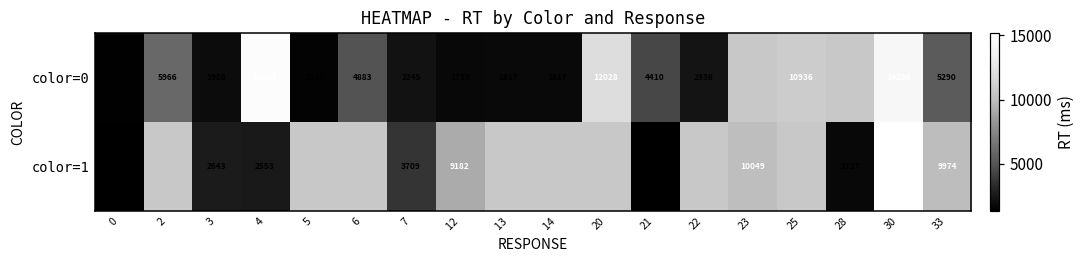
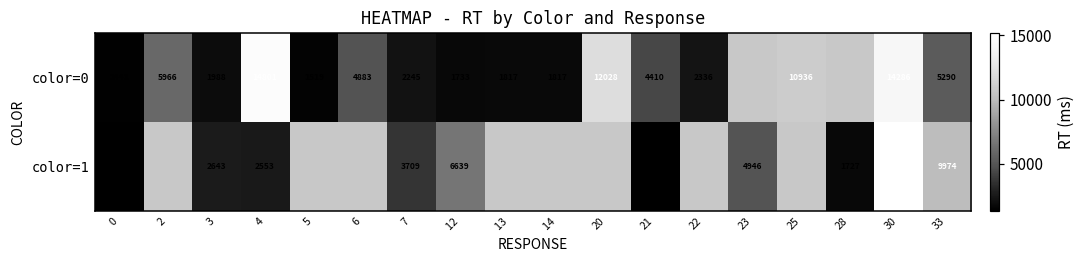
color=1, 12: 9182 -> 6639
color=1, 23: 10049 -> 4946
